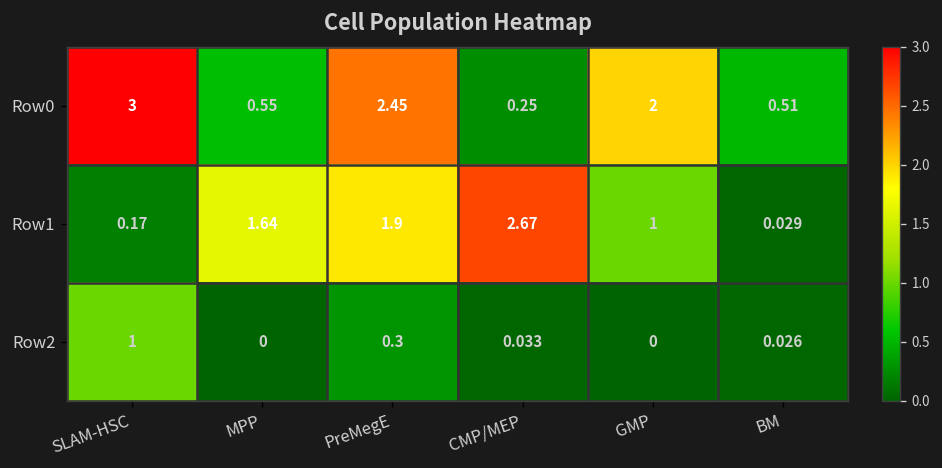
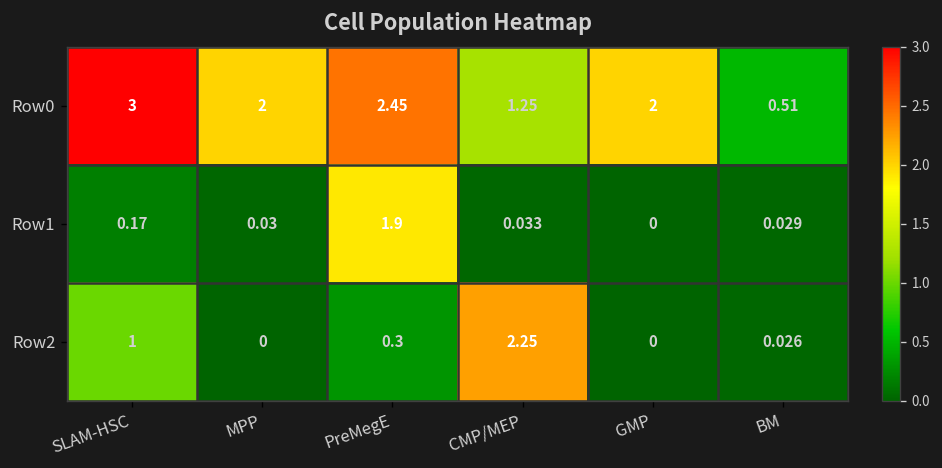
Row0, MPP: 0.55 -> 2
Row0, CMP/MEP: 0.25 -> 1.25
Row1, MPP: 1.64 -> 0.03
Row1, CMP/MEP: 2.67 -> 0.033
Row1, GMP: 1 -> 0
Row2, CMP/MEP: 0.033 -> 2.25
